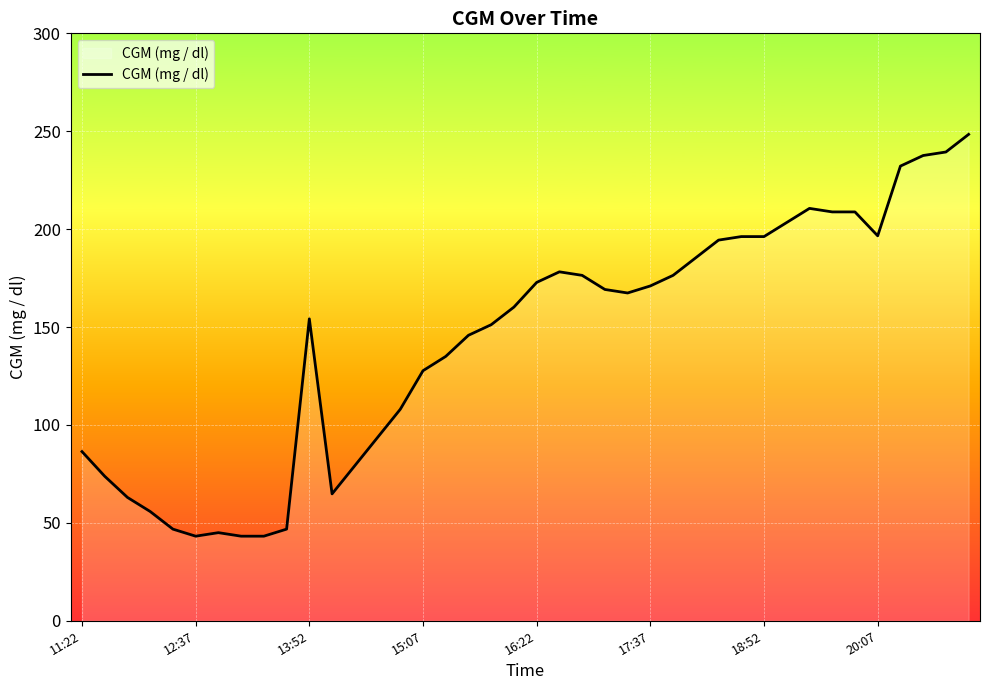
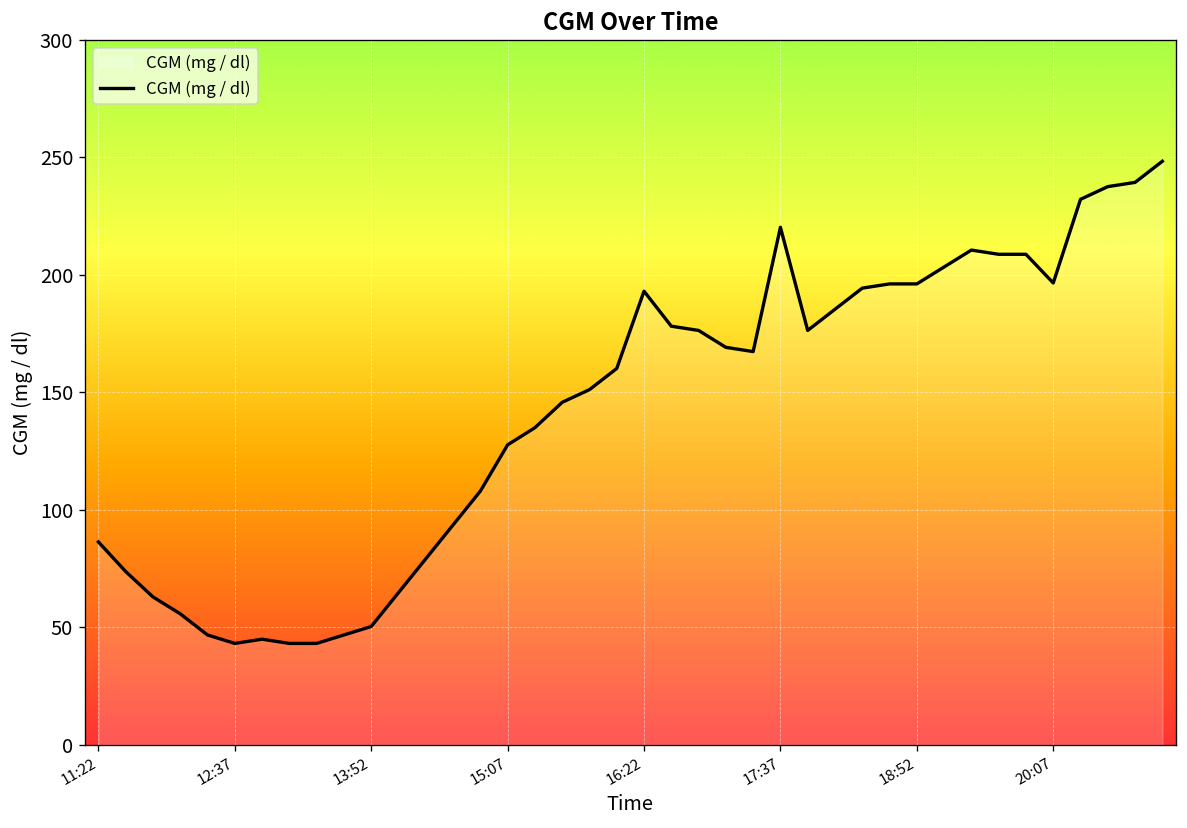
13:52: 154 -> 50
16:22: 173 -> 193
17:37: 171 -> 220
